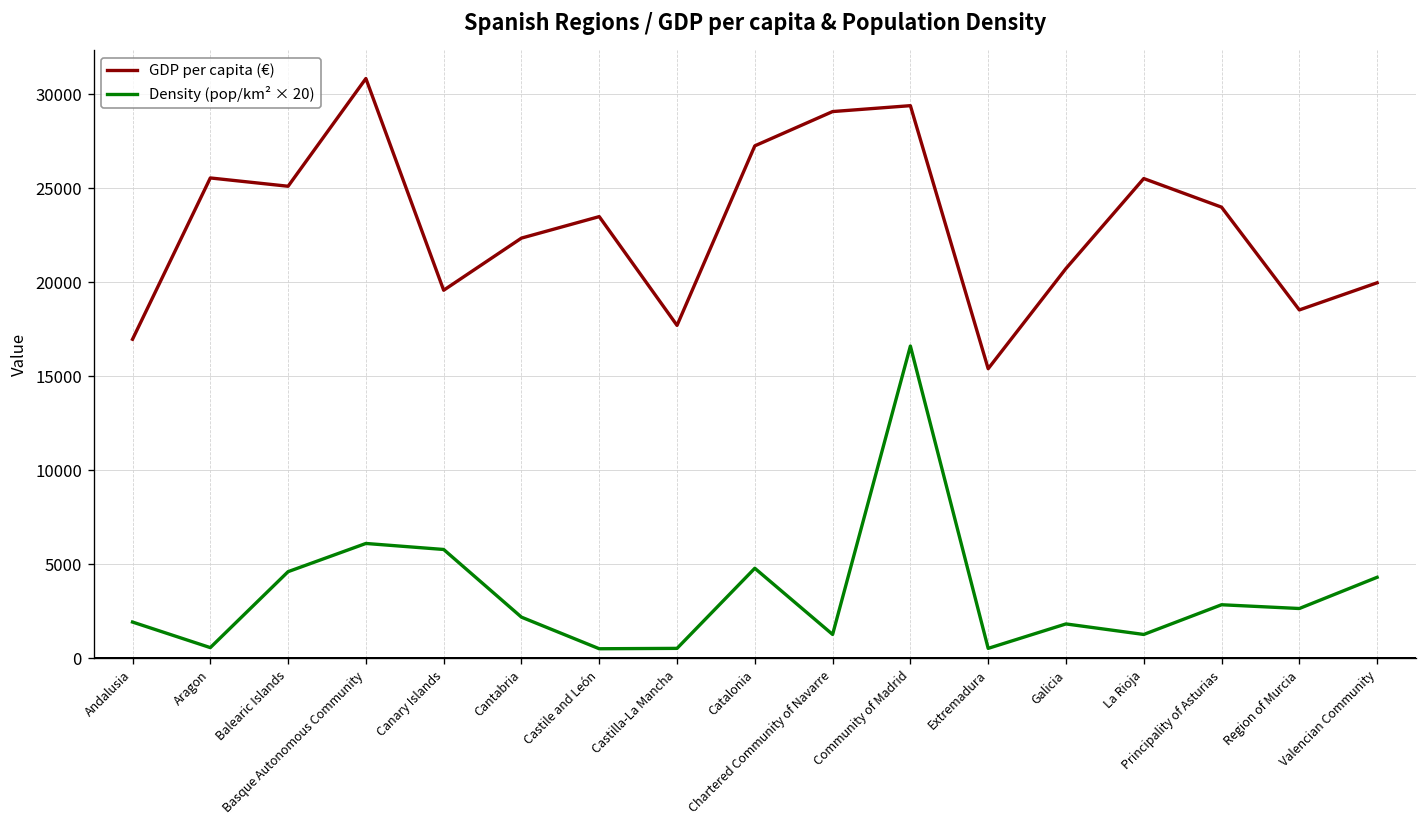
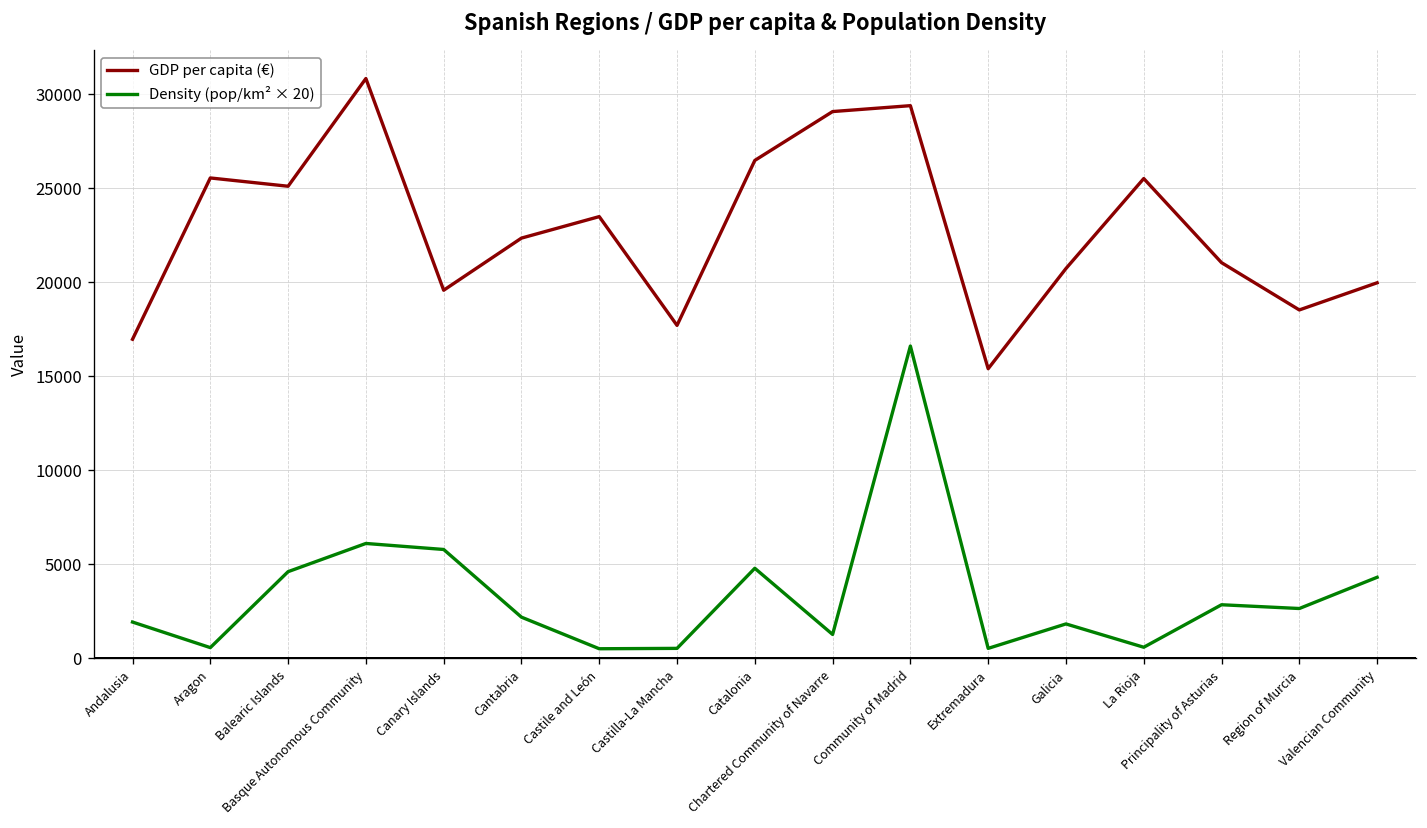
GDP per capita (€), Catalonia: 27200 -> 26500
Density (pop/km² × 20), La Rioja: 1300 -> 600
GDP per capita (€), Principality of Asturias: 24000 -> 21000
